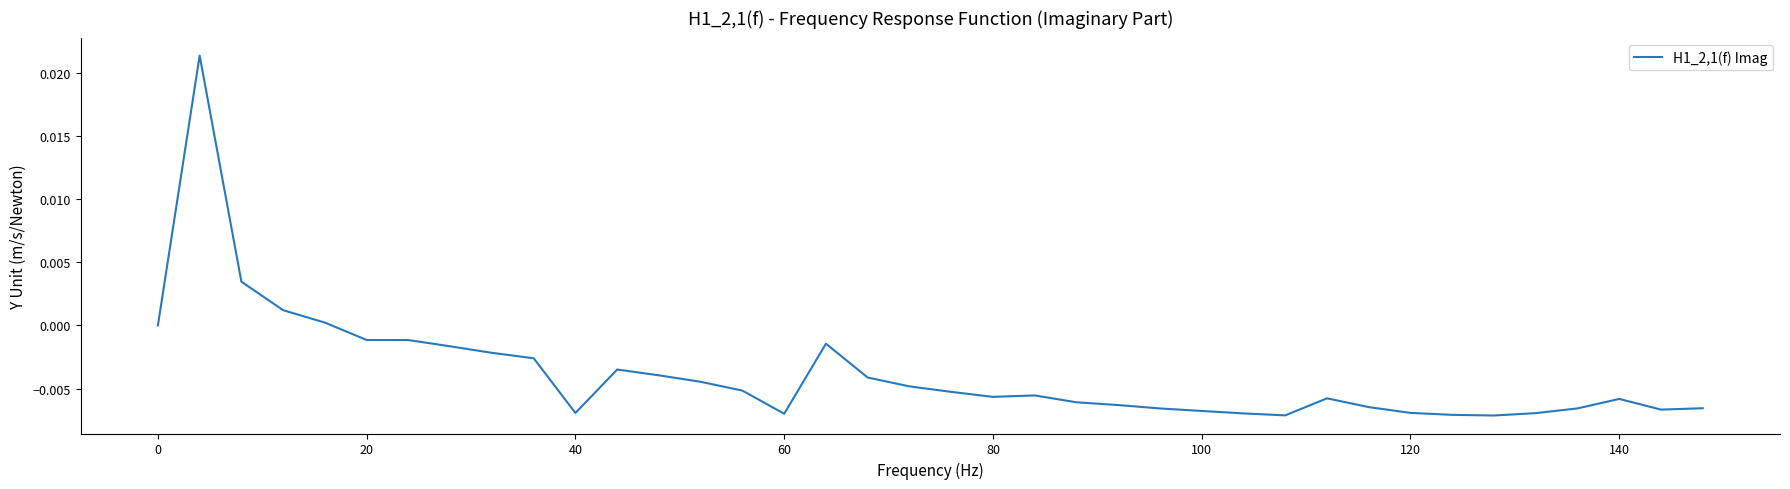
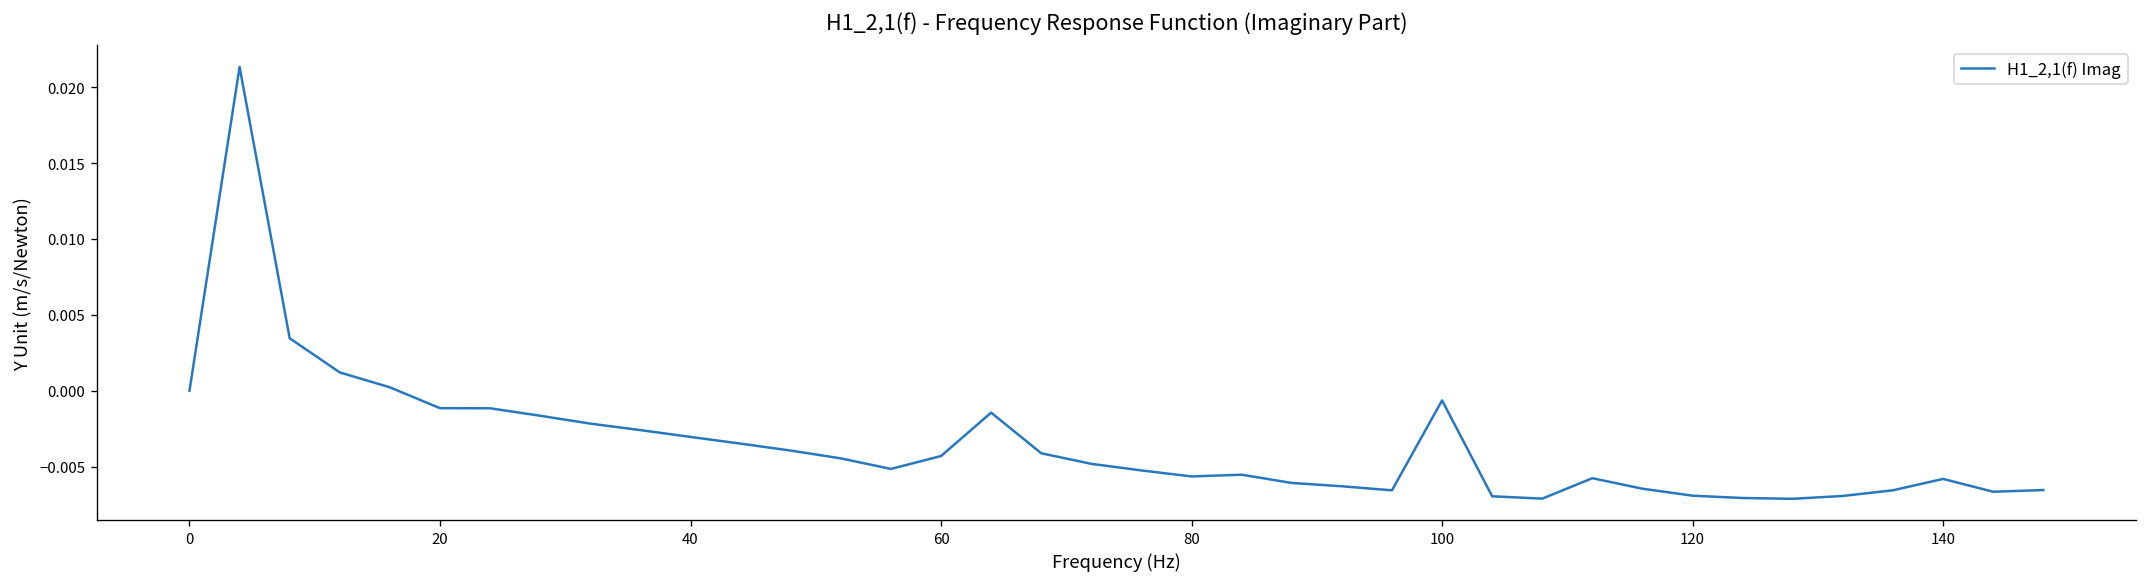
40: -0.0069 -> -0.0030
60: -0.0070 -> -0.0043
100: -0.0068 -> -0.0006
